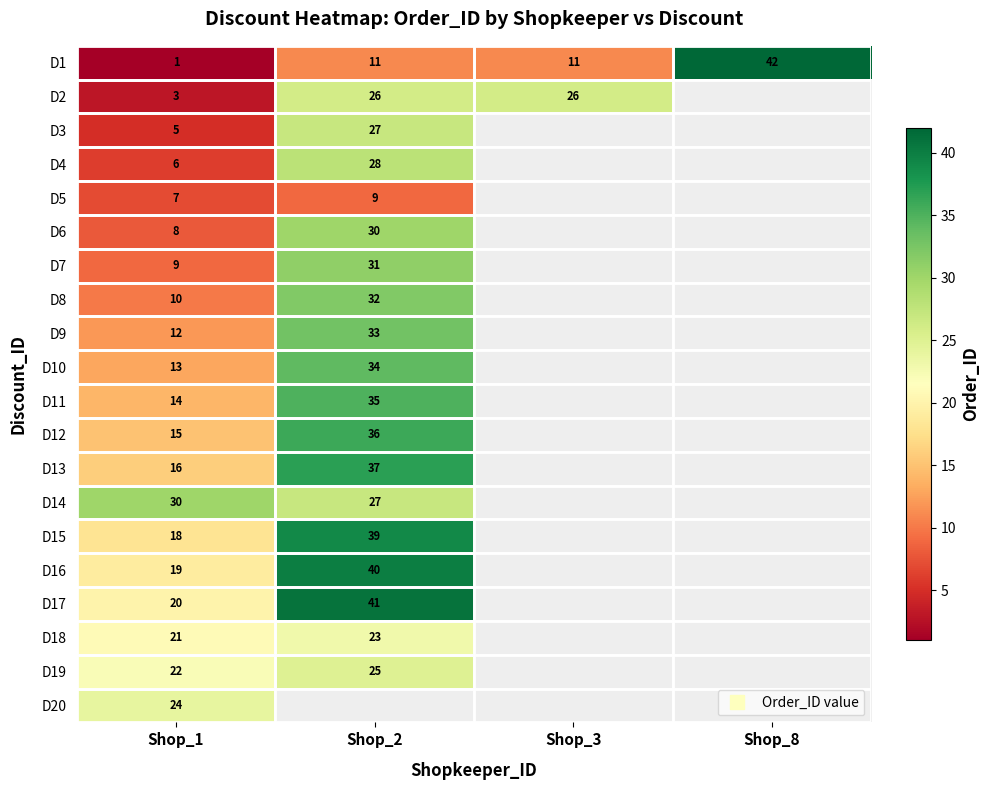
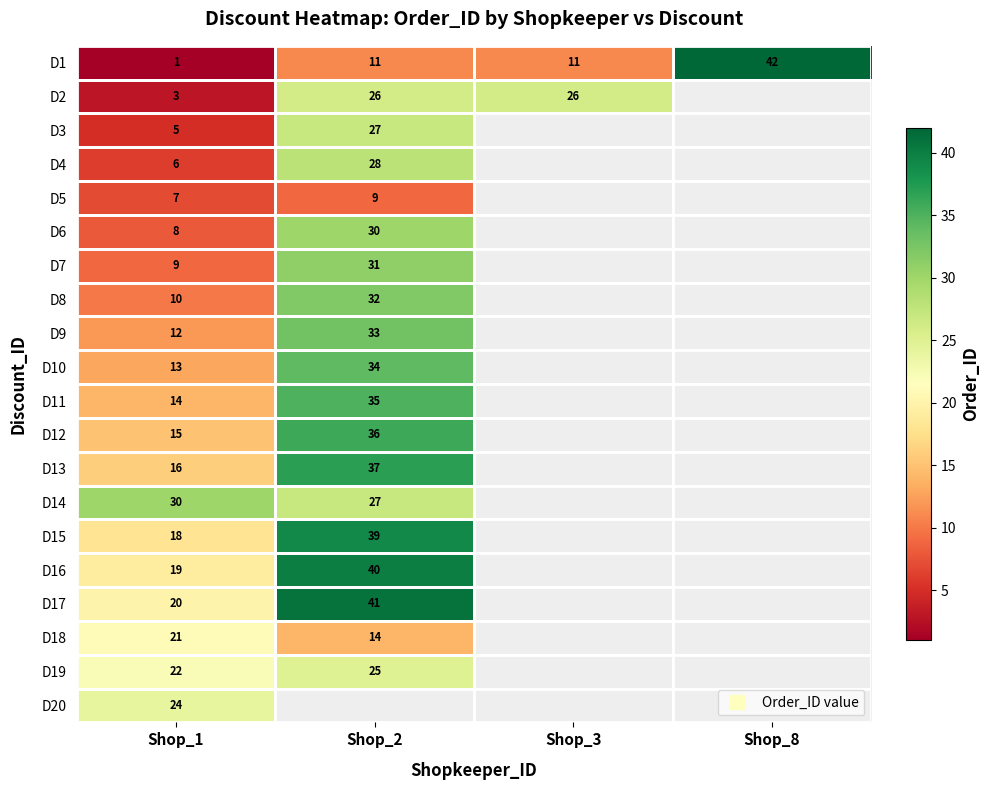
D18, Shop_2: 23 -> 14
